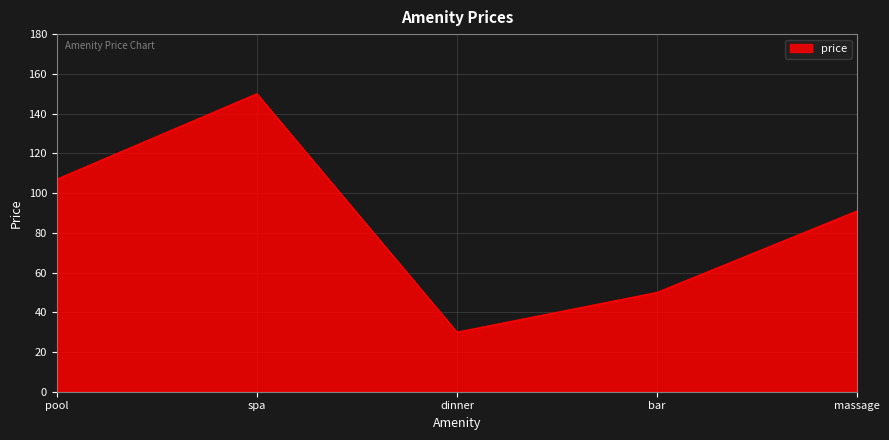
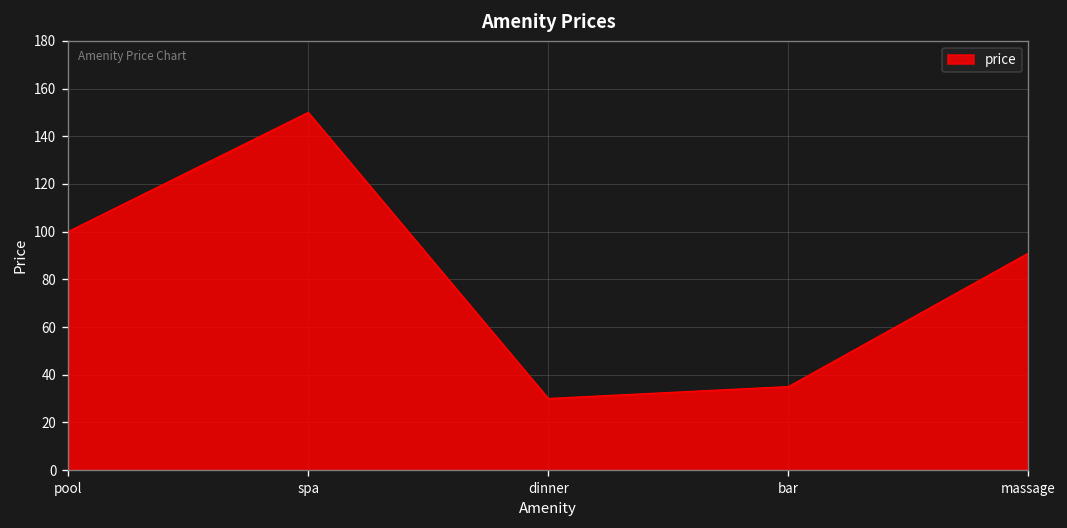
pool: 107 -> 100
bar: 50 -> 35
